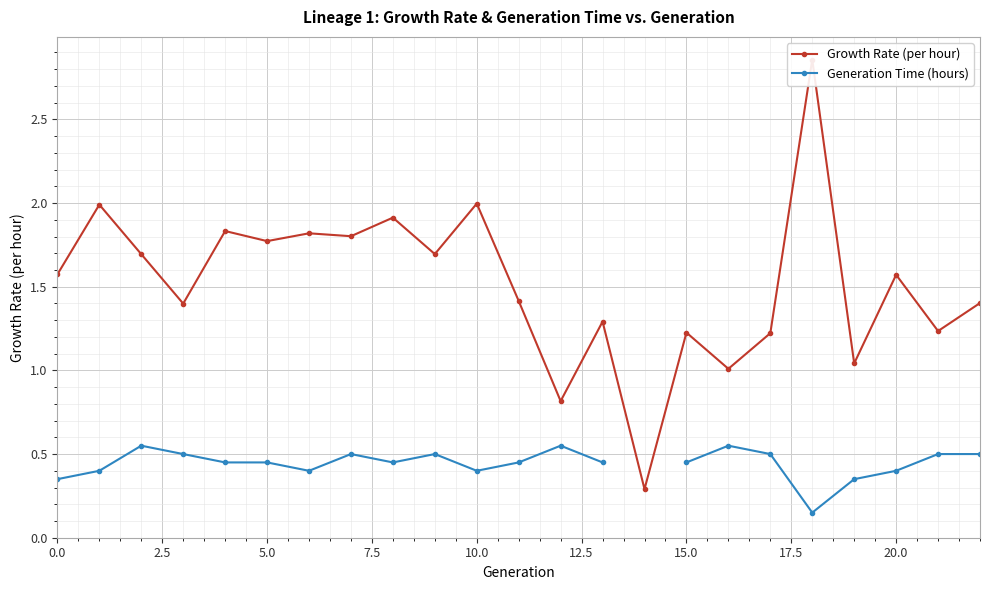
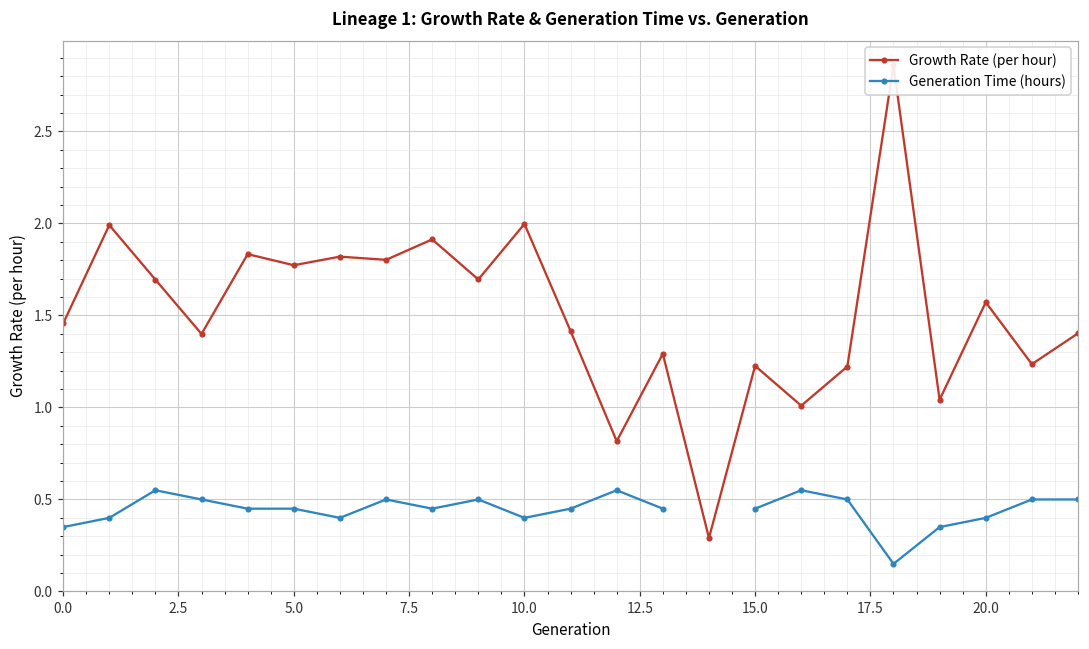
Growth Rate (per hour), 0.0: 1.57 -> 1.46
